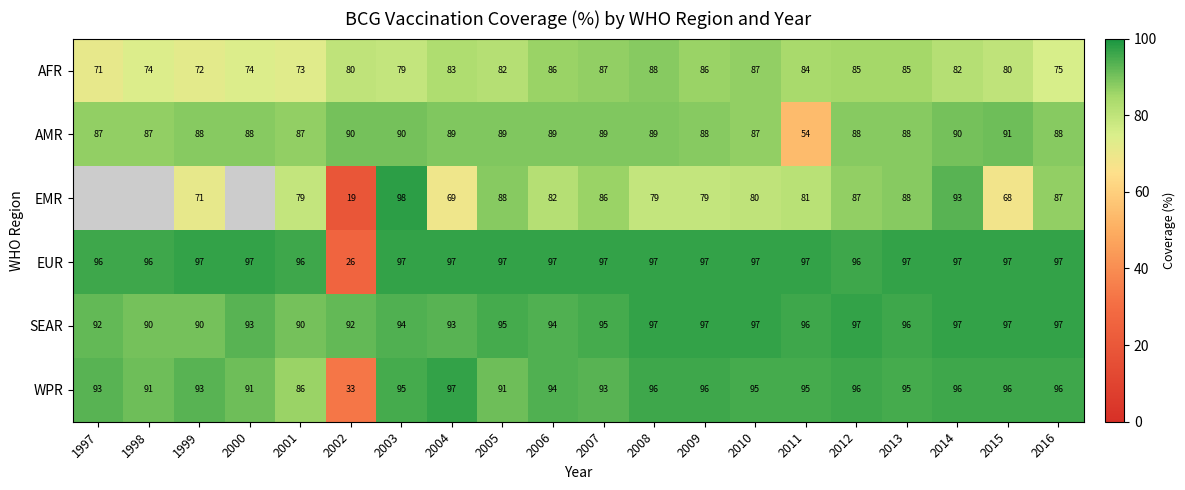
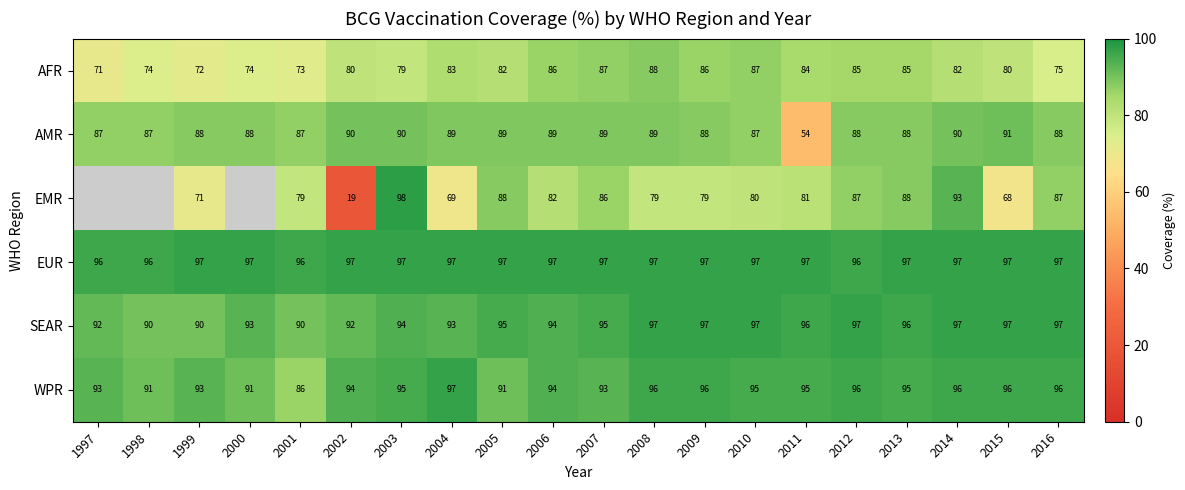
EUR, 2002: 26 -> 97
WPR, 2002: 33 -> 94
